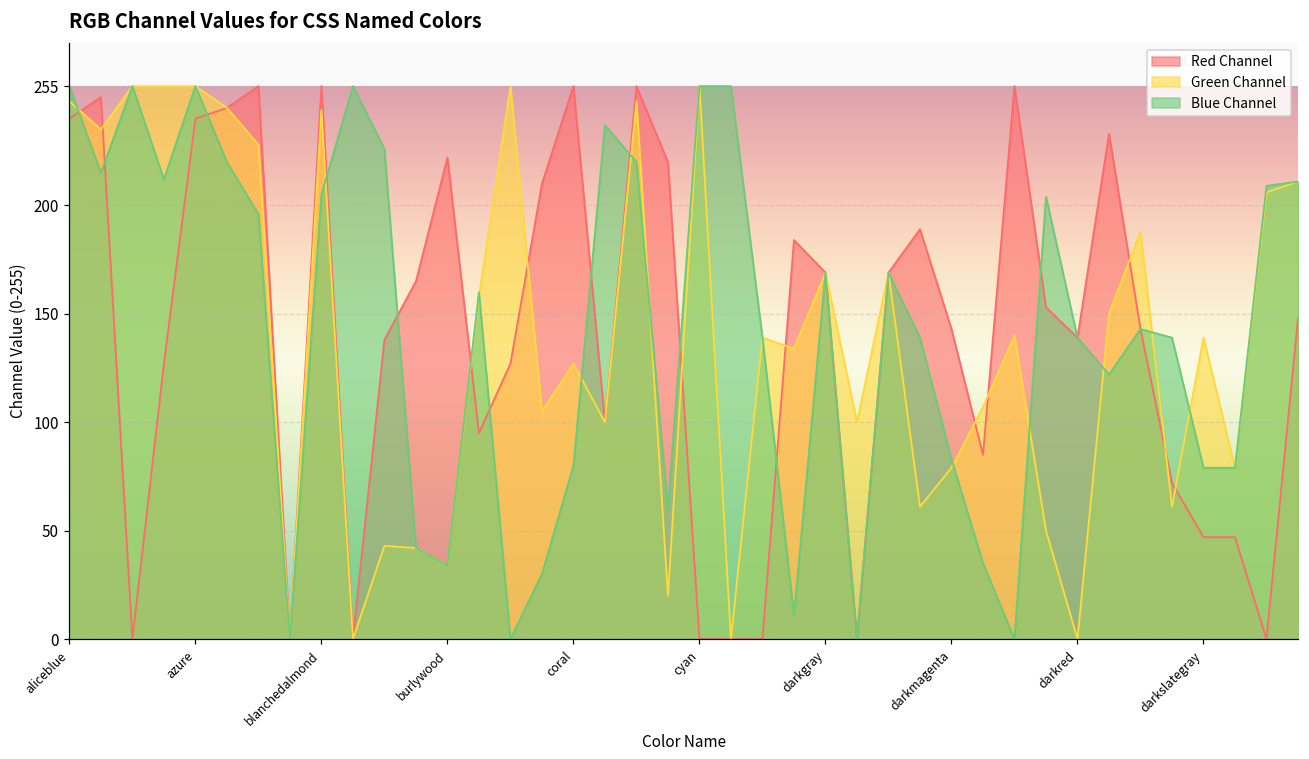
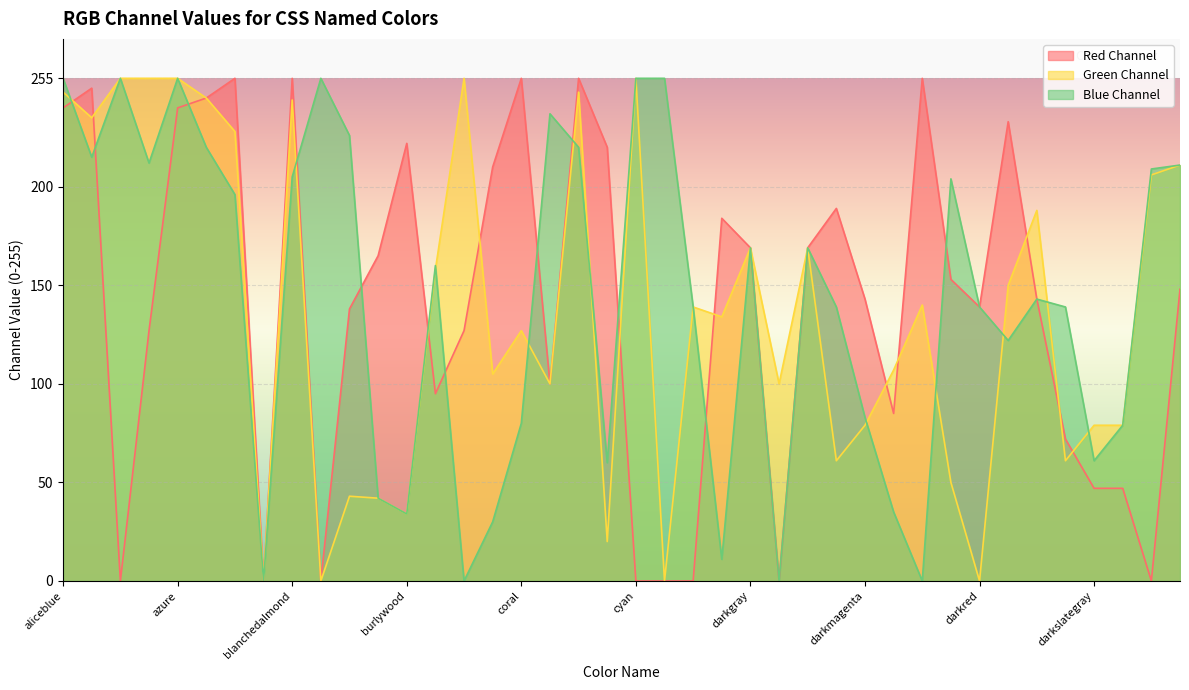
Green Channel, darkslategray: 139 -> 79
Blue Channel, darkslategray: 79 -> 61
